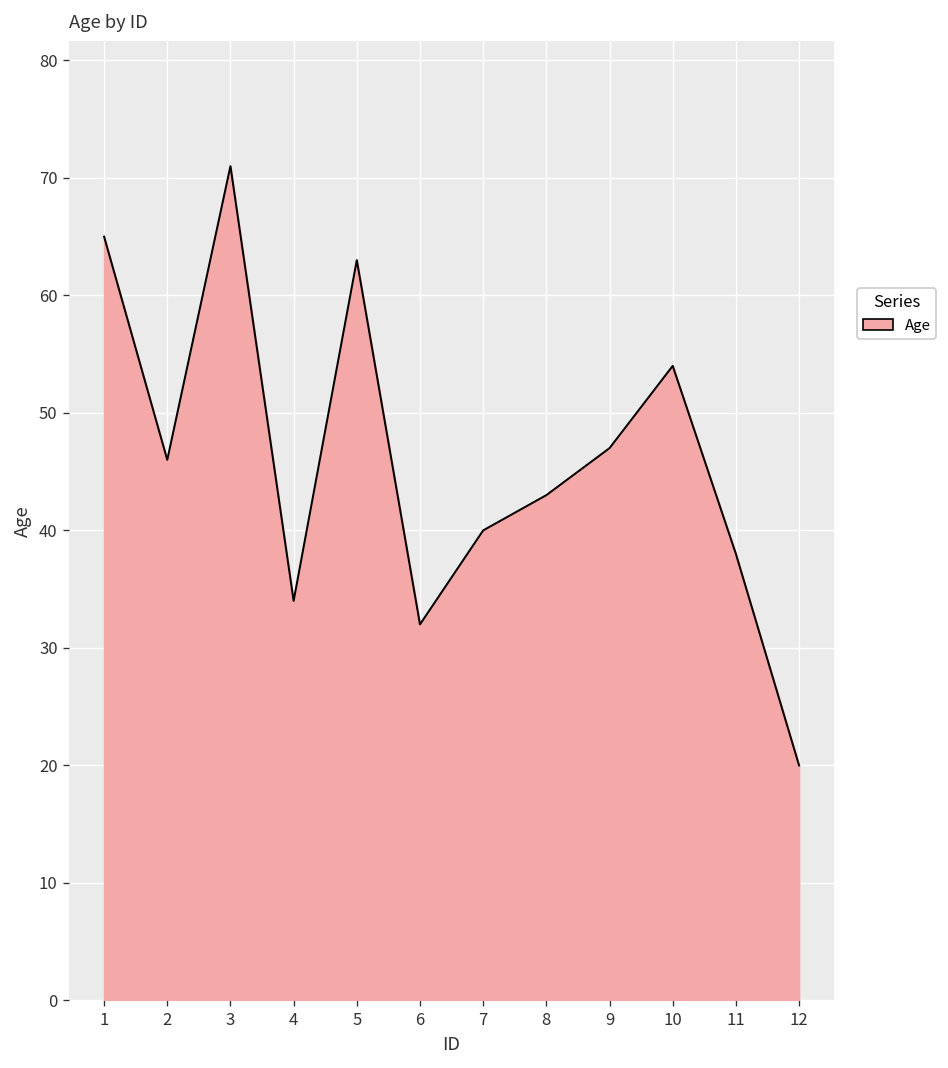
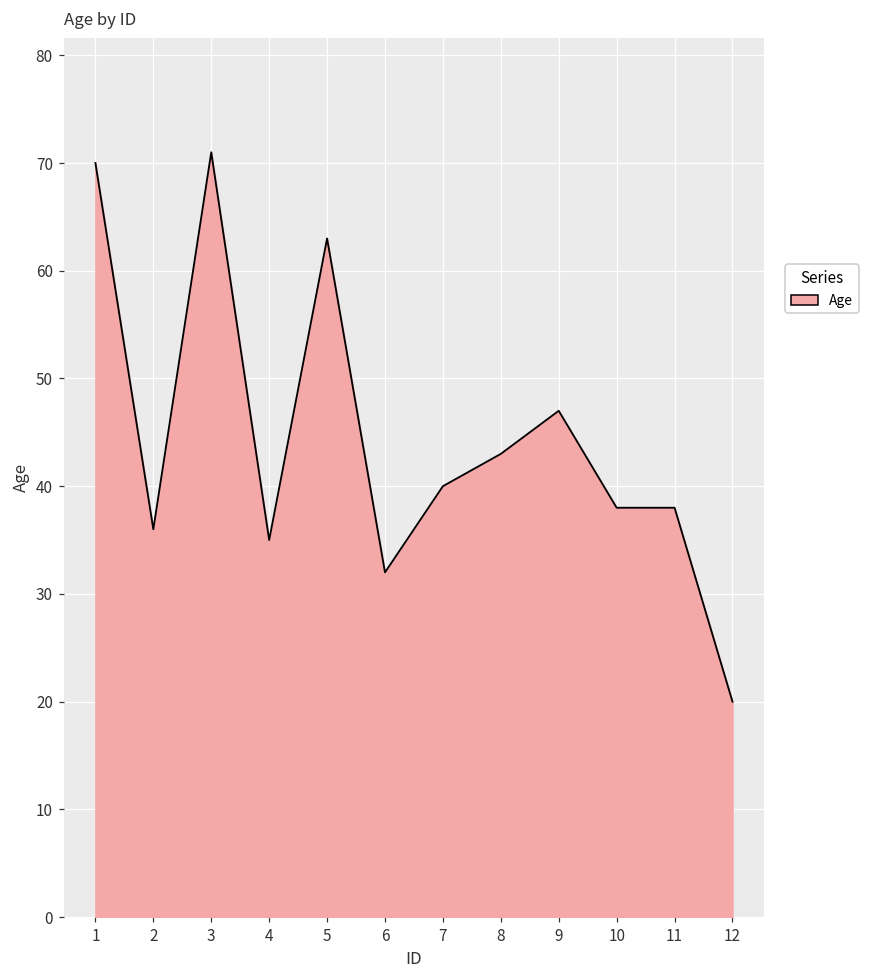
1: 65 -> 70
2: 46 -> 36
4: 34 -> 35
10: 54 -> 38
